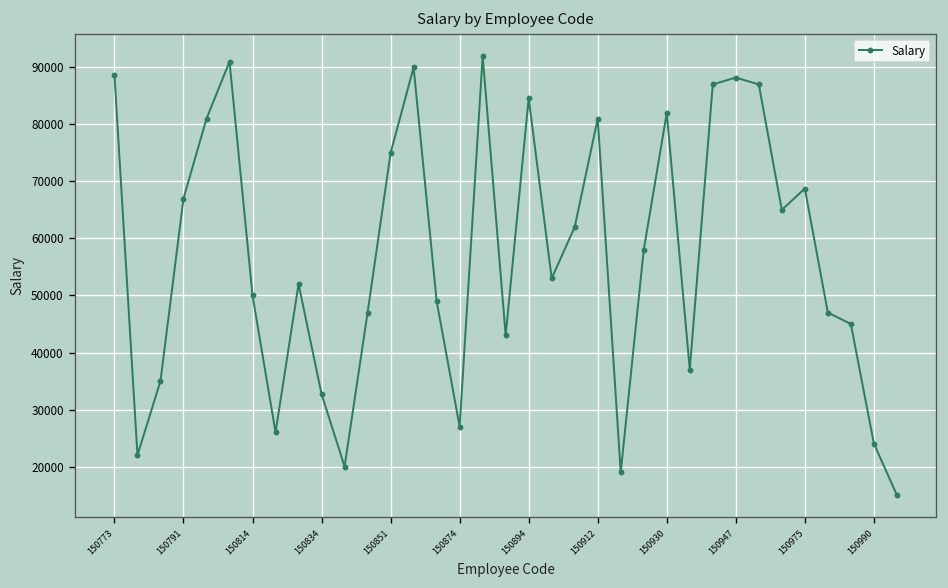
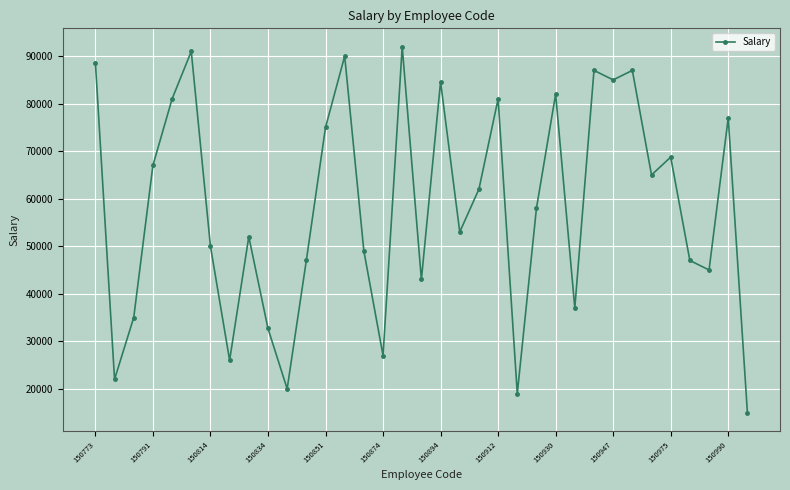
150947: 88000 -> 85000
150990: 24000 -> 77000
